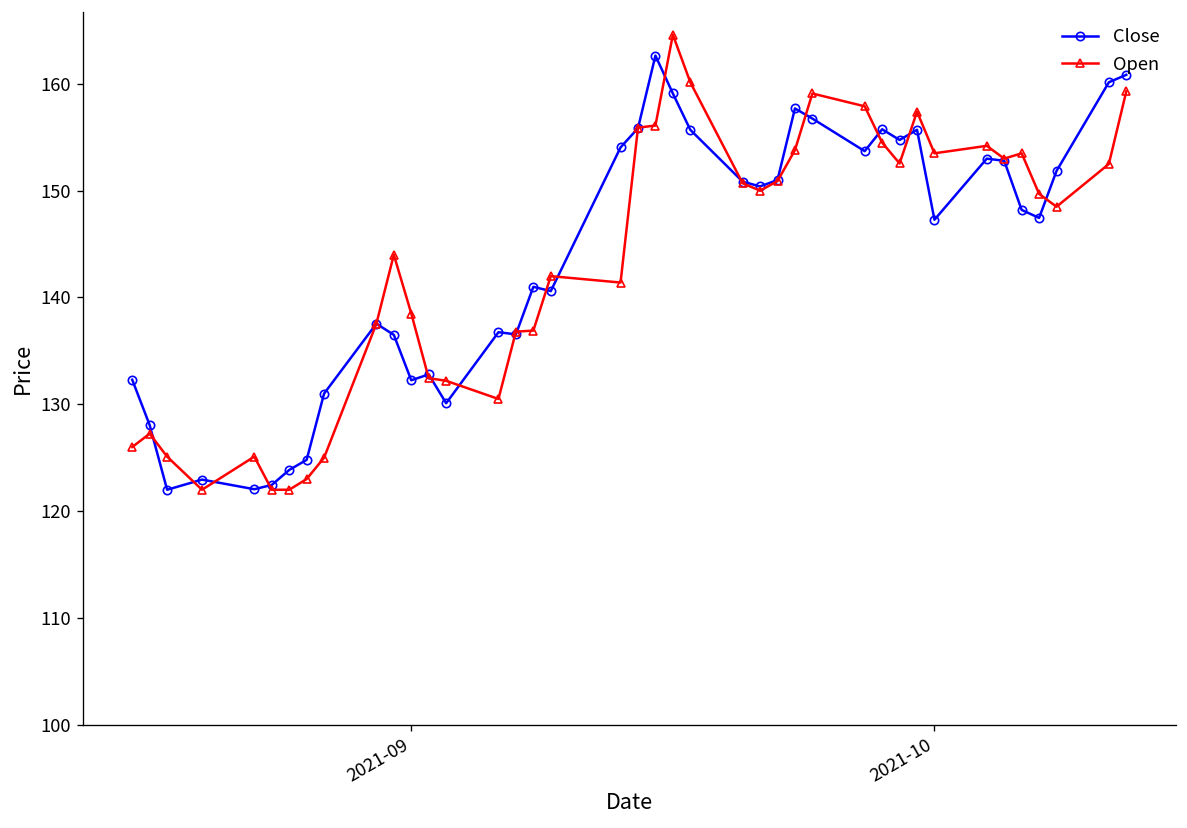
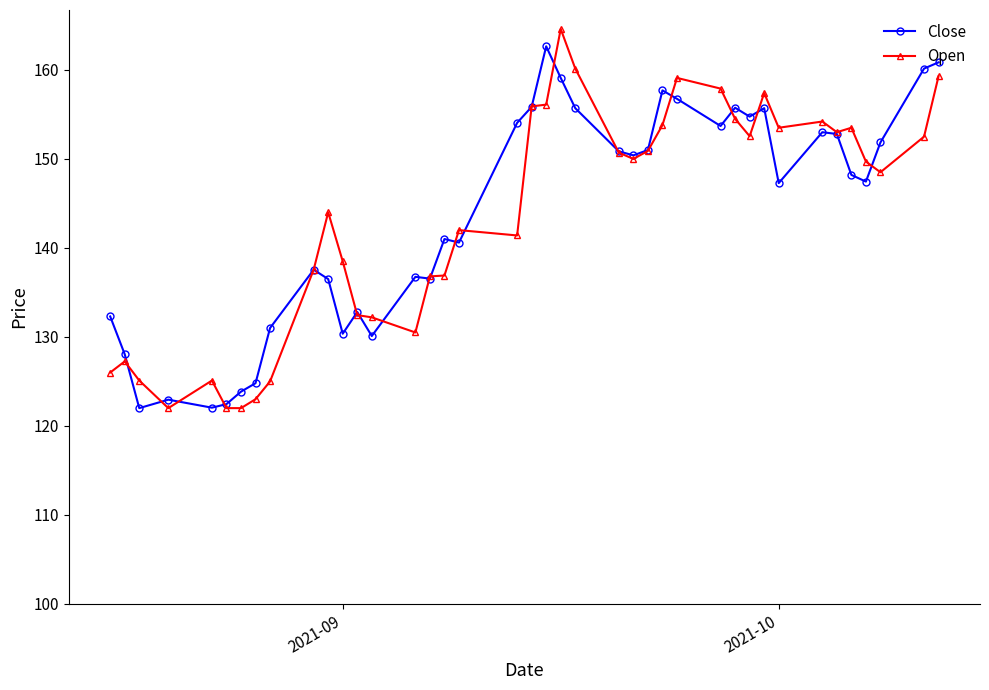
Close, 2021-09: 132 -> 130
